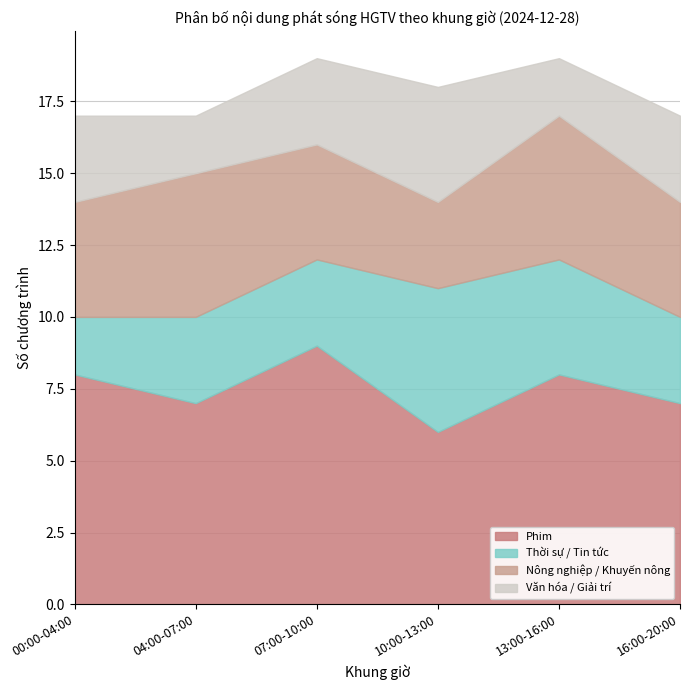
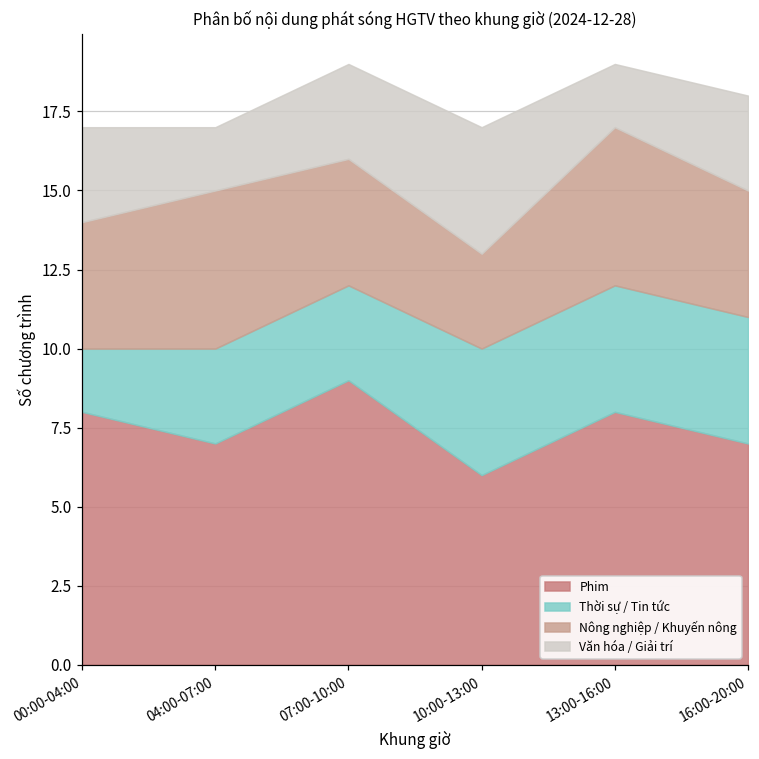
Thời sự / Tin tức, 10:00-13:00: 5 -> 4
Thời sự / Tin tức, 16:00-20:00: 3 -> 4
